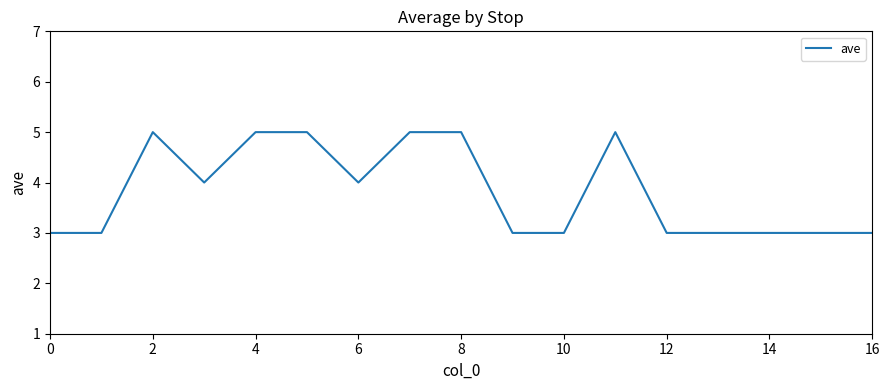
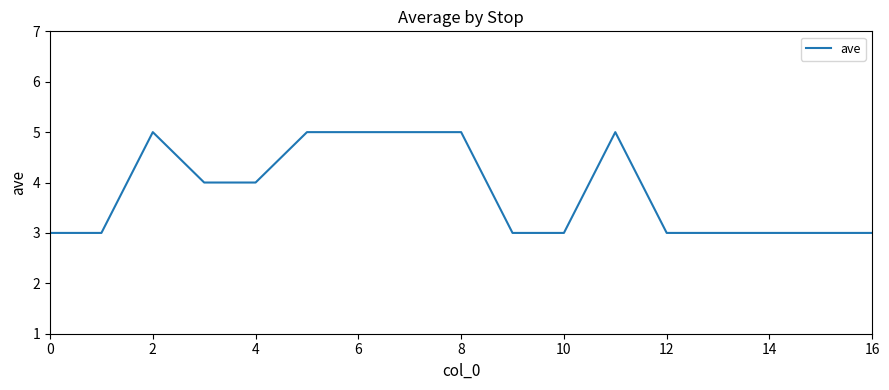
4: 5 -> 4
6: 4 -> 5
